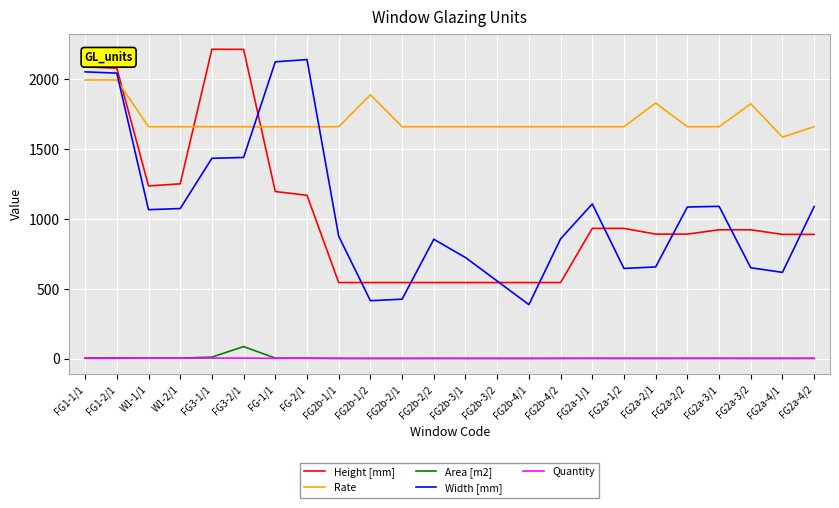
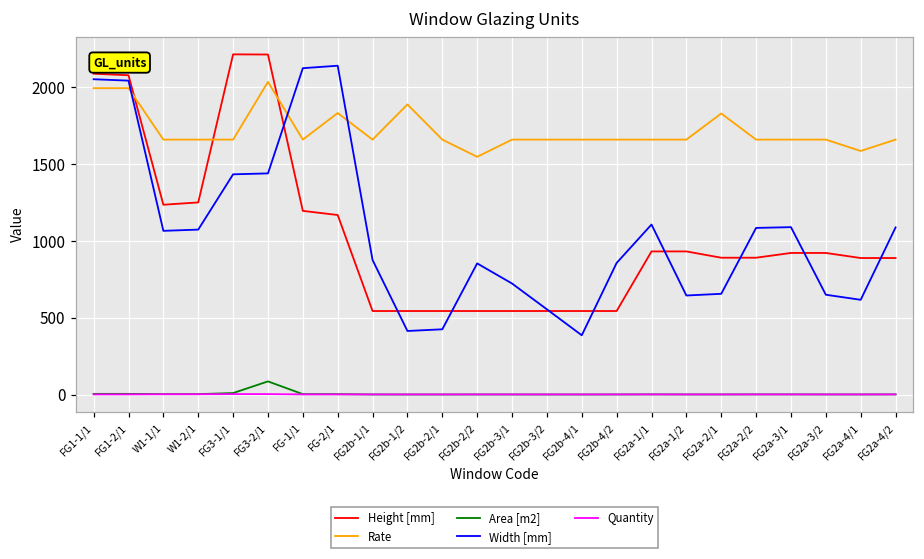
Rate, FG3-2/1: 1660 -> 2040
Rate, FG-2/1: 1660 -> 1830
Rate, FG2b-2/2: 1660 -> 1550
Rate, FG2a-3/2: 1820 -> 1660
